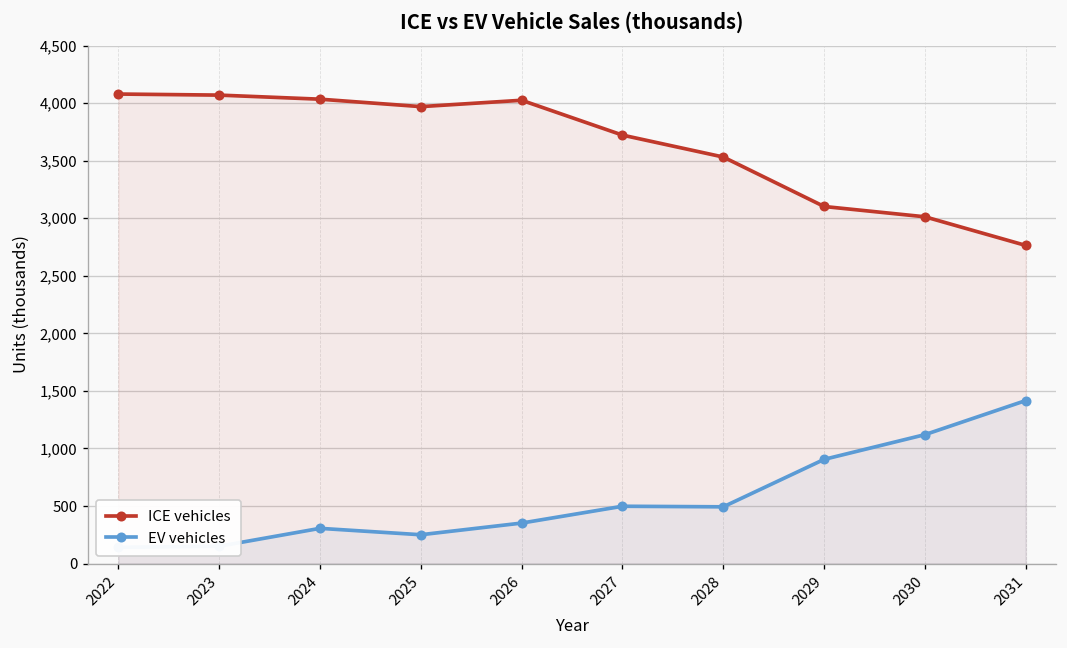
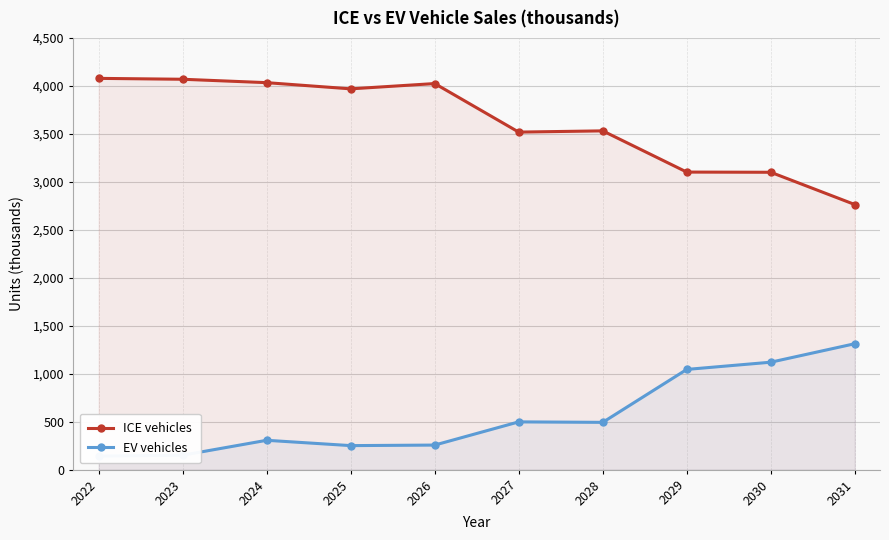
EV vehicles, 2026: 400 -> 300
ICE vehicles, 2027: 3,700 -> 3,500
EV vehicles, 2029: 900 -> 1,000
ICE vehicles, 2030: 3,000 -> 3,100
EV vehicles, 2031: 1,400 -> 1,300
